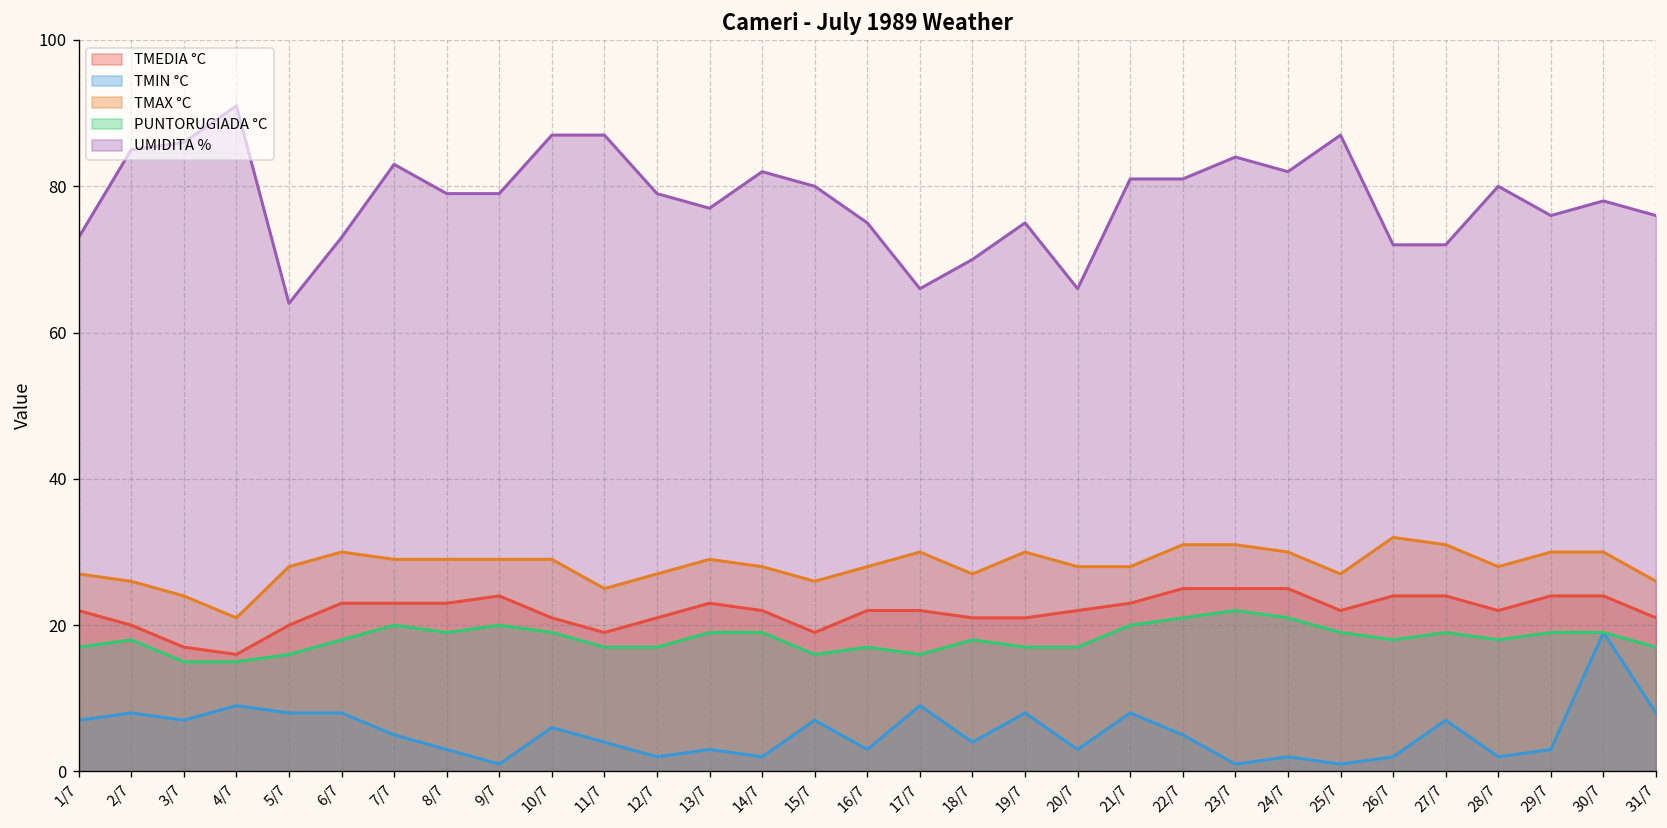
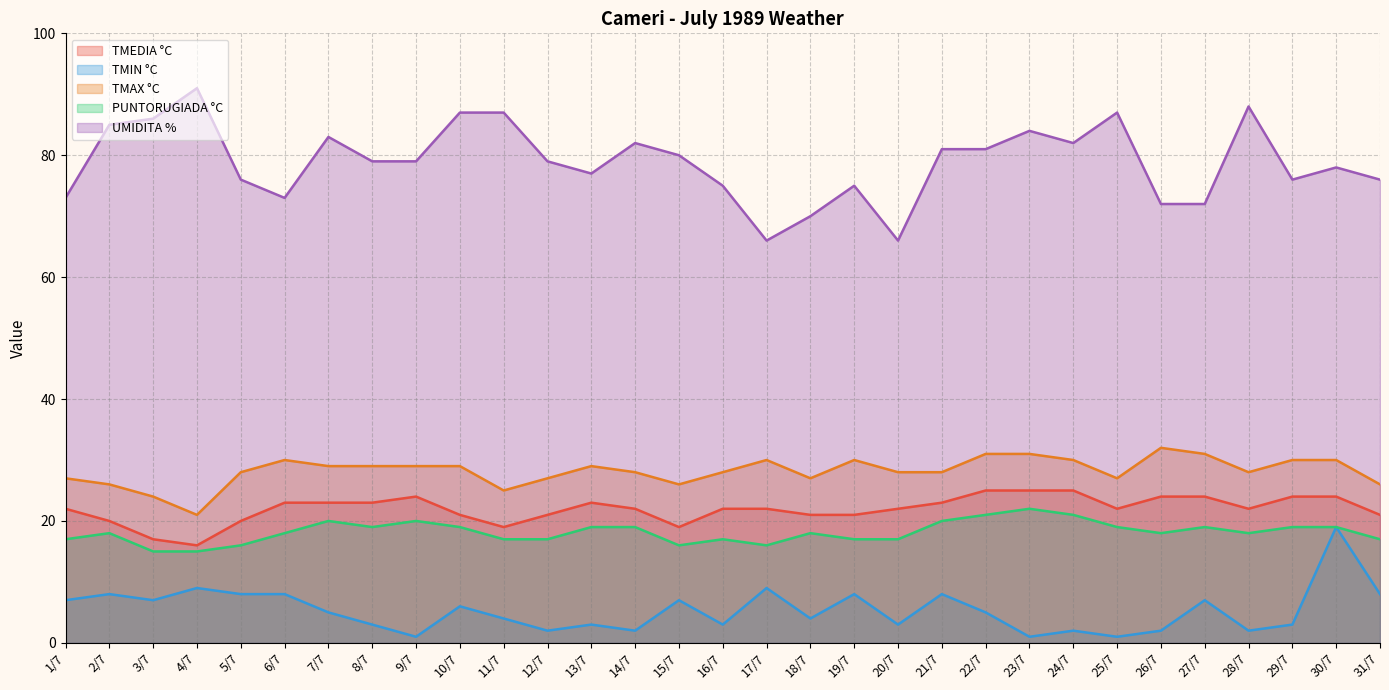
UMIDITA %, 5/7: 64 -> 76
UMIDITA %, 28/7: 80 -> 88
